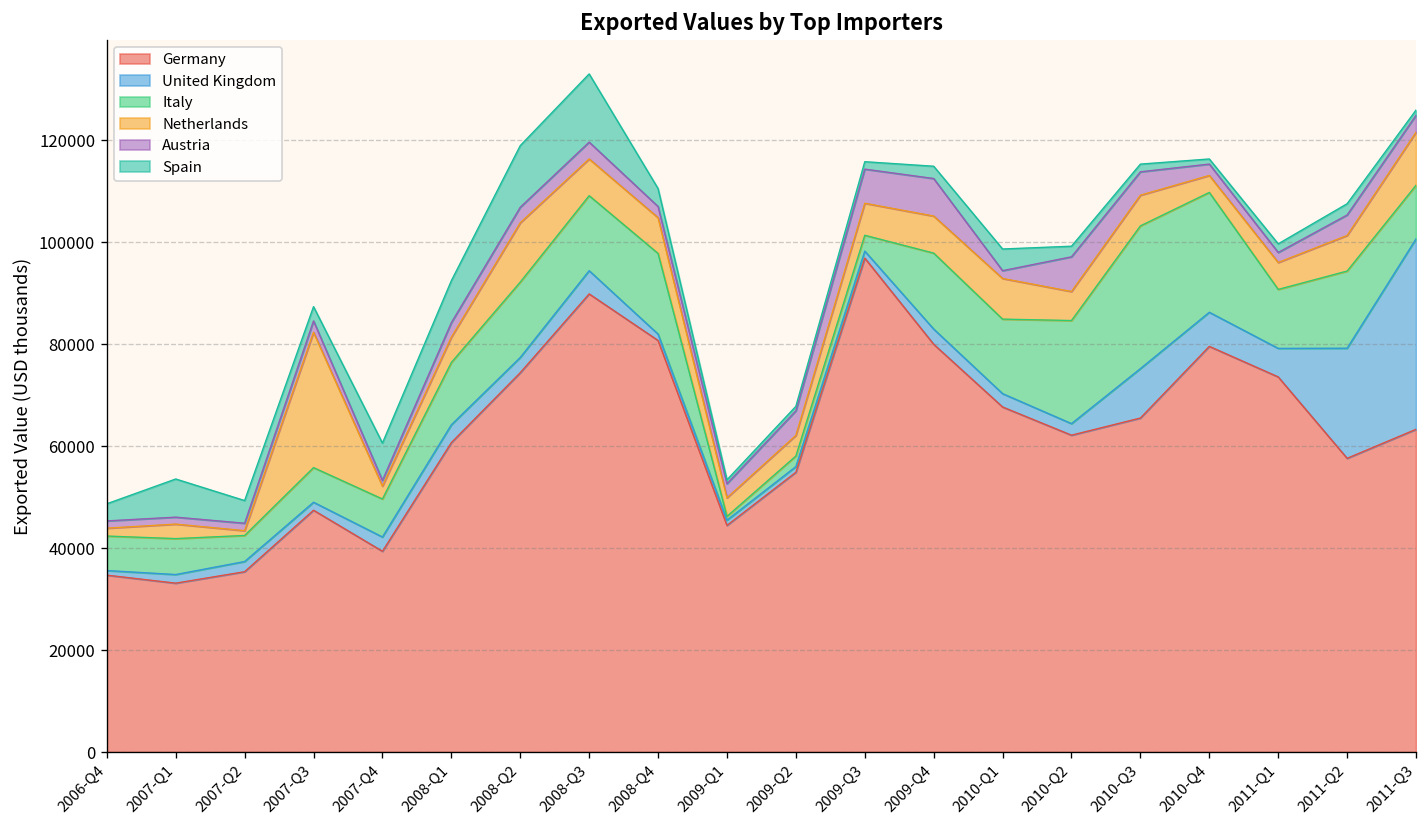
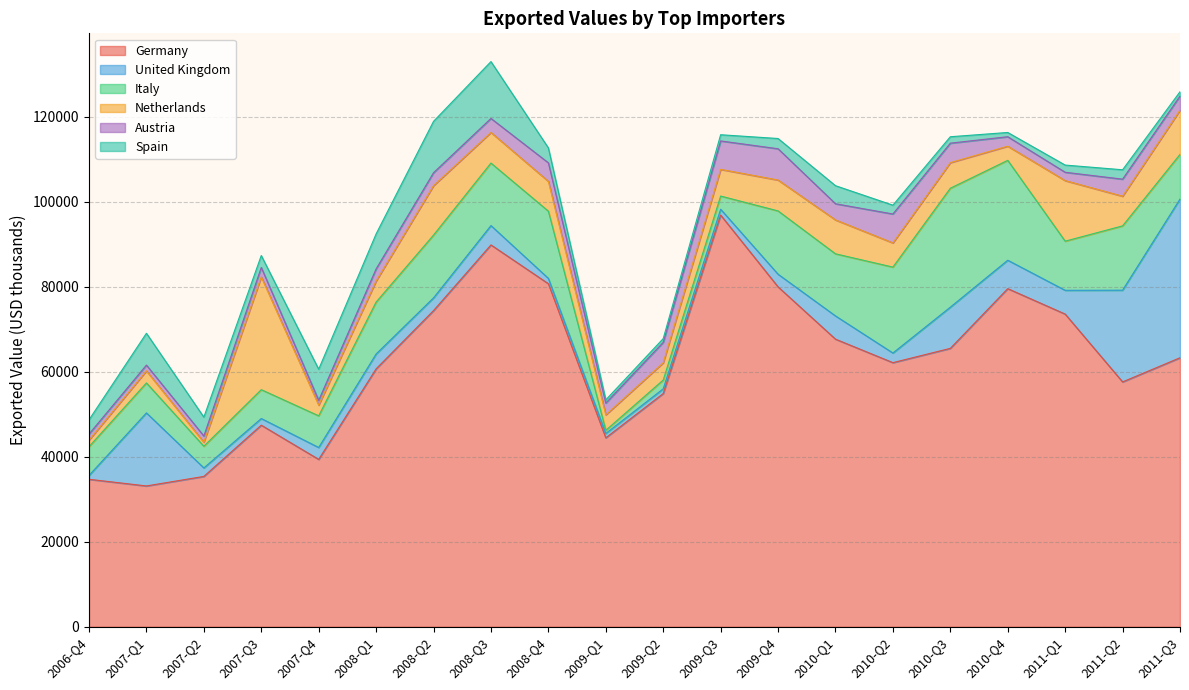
United Kingdom, 2007-Q1: 2000 -> 17000
Austria, 2008-Q4: 2000 -> 4000
United Kingdom, 2010-Q1: 3000 -> 5000
Austria, 2010-Q1: 2000 -> 4000
Netherlands, 2011-Q1: 5000 -> 14000
